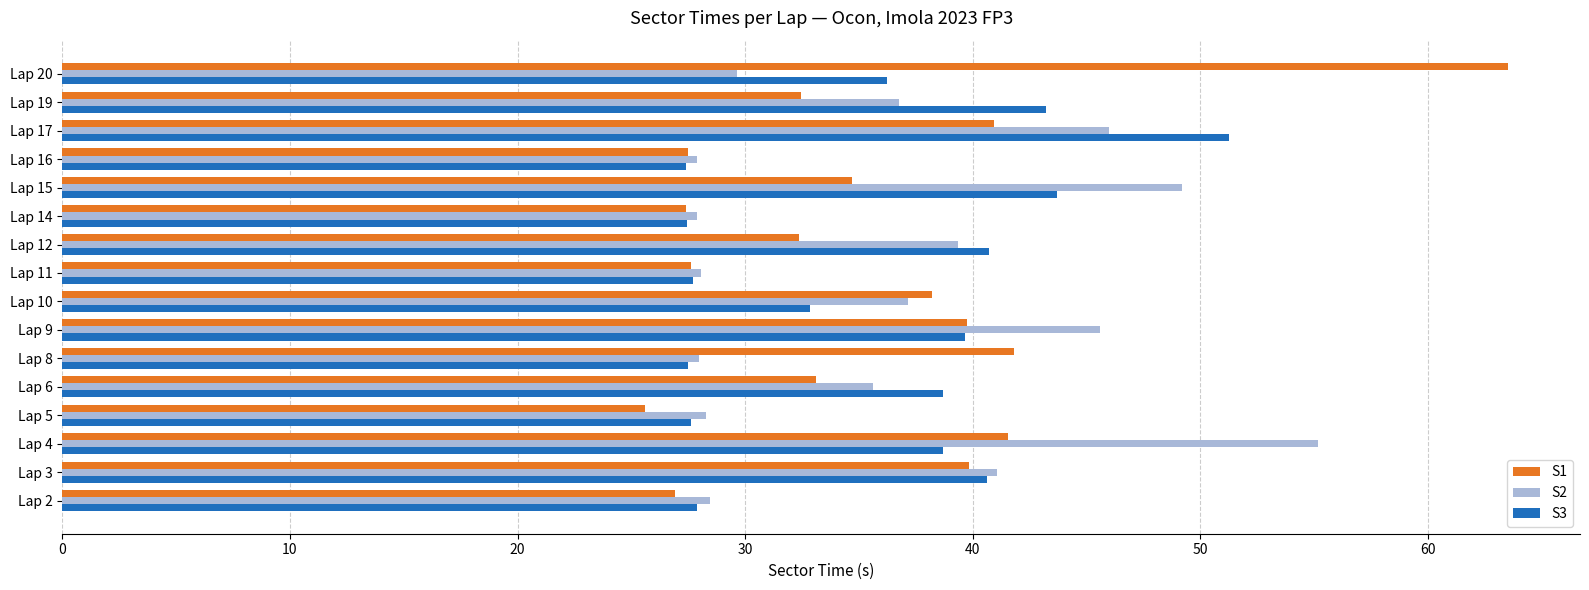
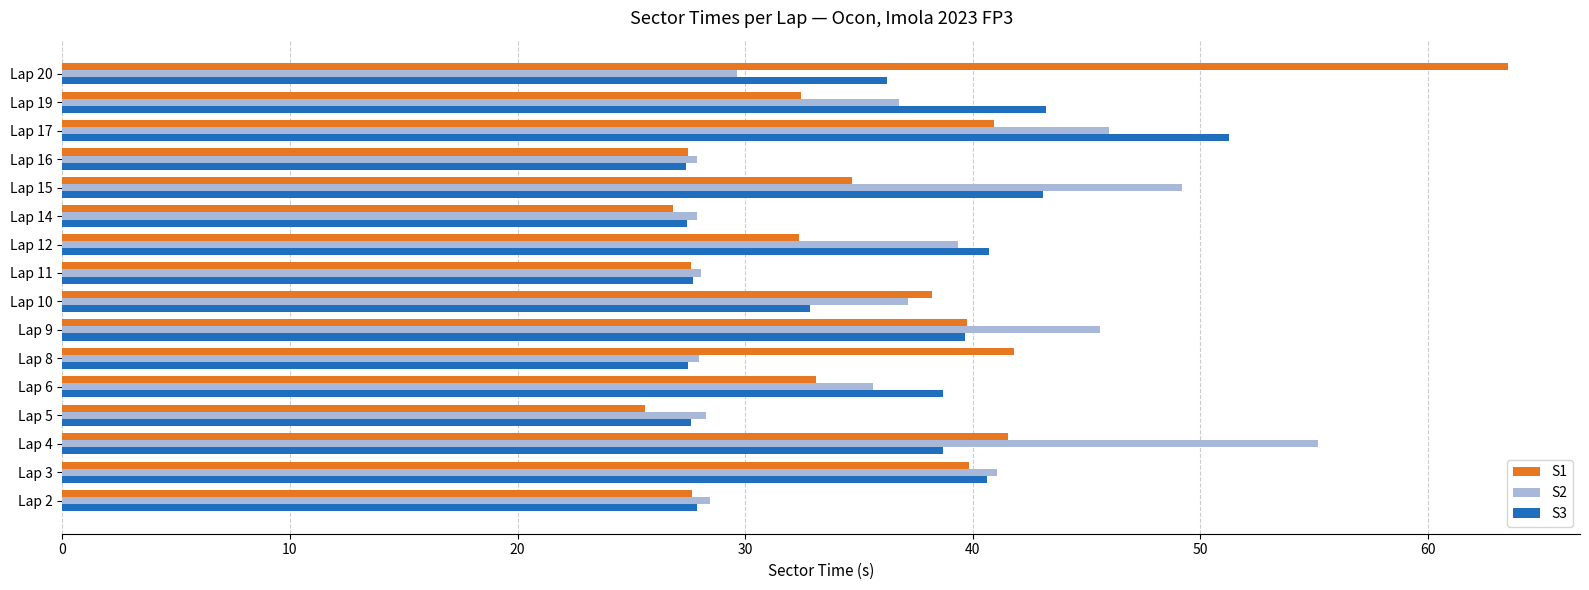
S3, Lap 15: 43.7 -> 43.1
S1, Lap 14: 27.4 -> 26.8
S1, Lap 2: 26.9 -> 27.7
